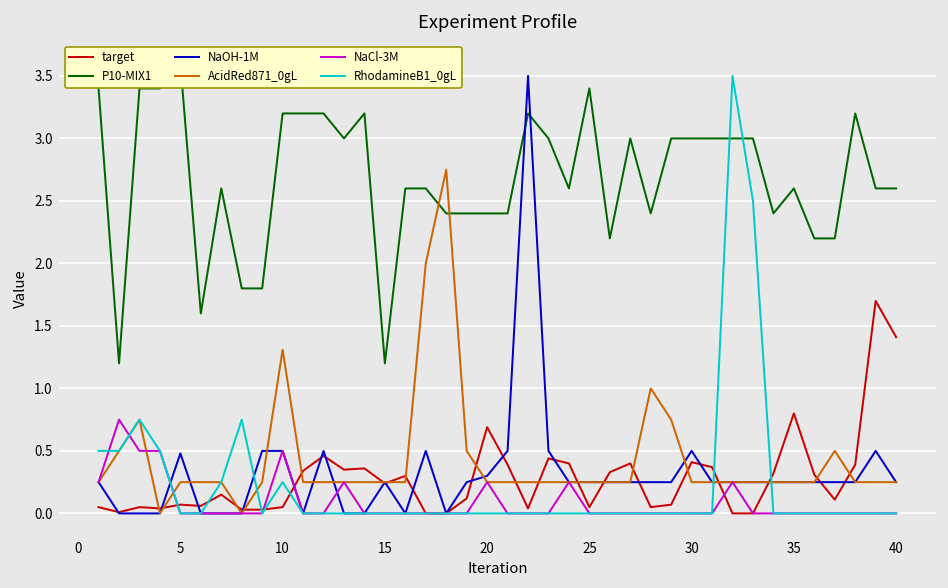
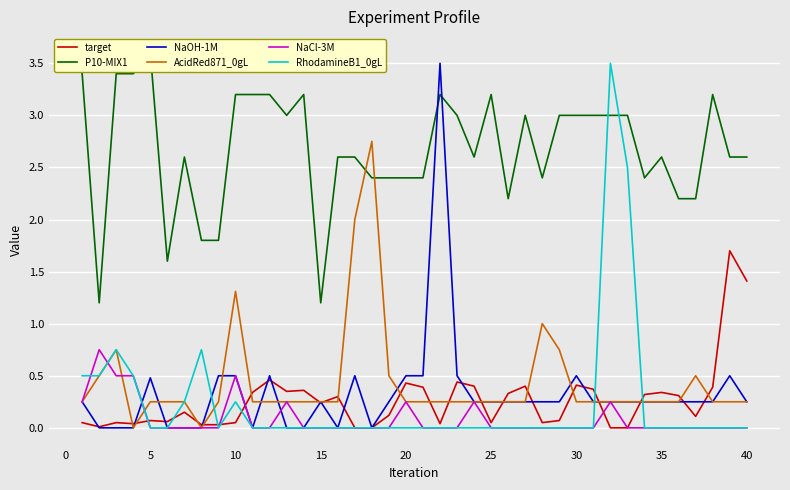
target, 20: 0.69 -> 0.43
NaOH-1M, 20: 0.3 -> 0.5
P10-MIX1, 25: 3.4 -> 3.2
target, 35: 0.80 -> 0.34
